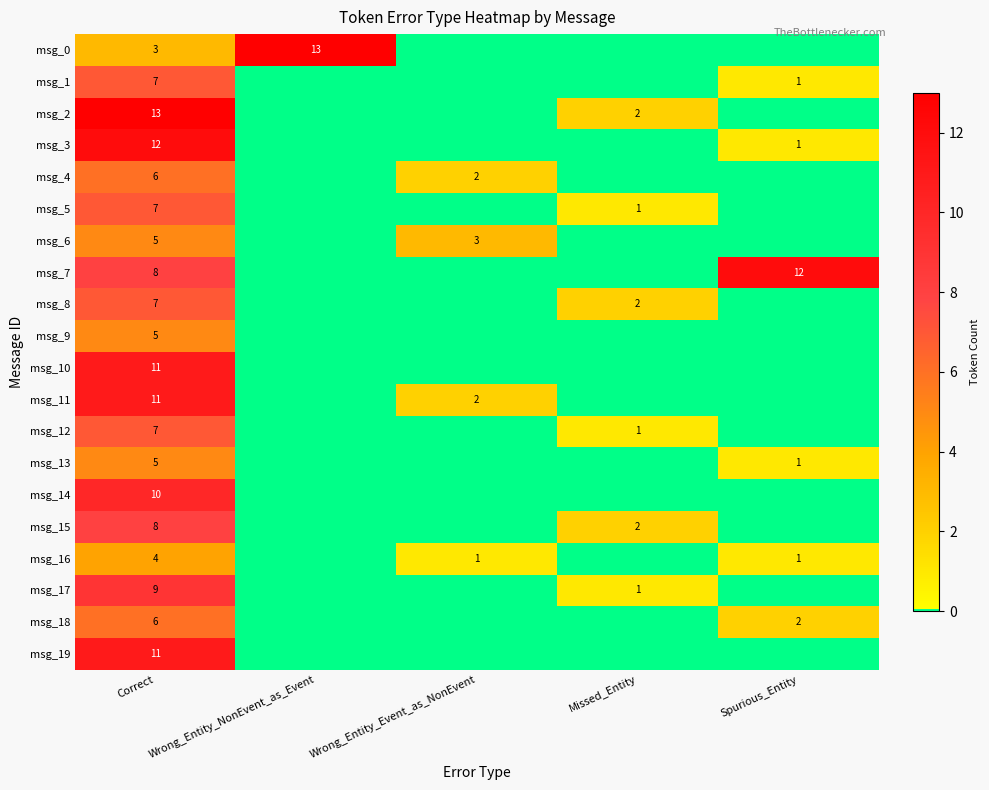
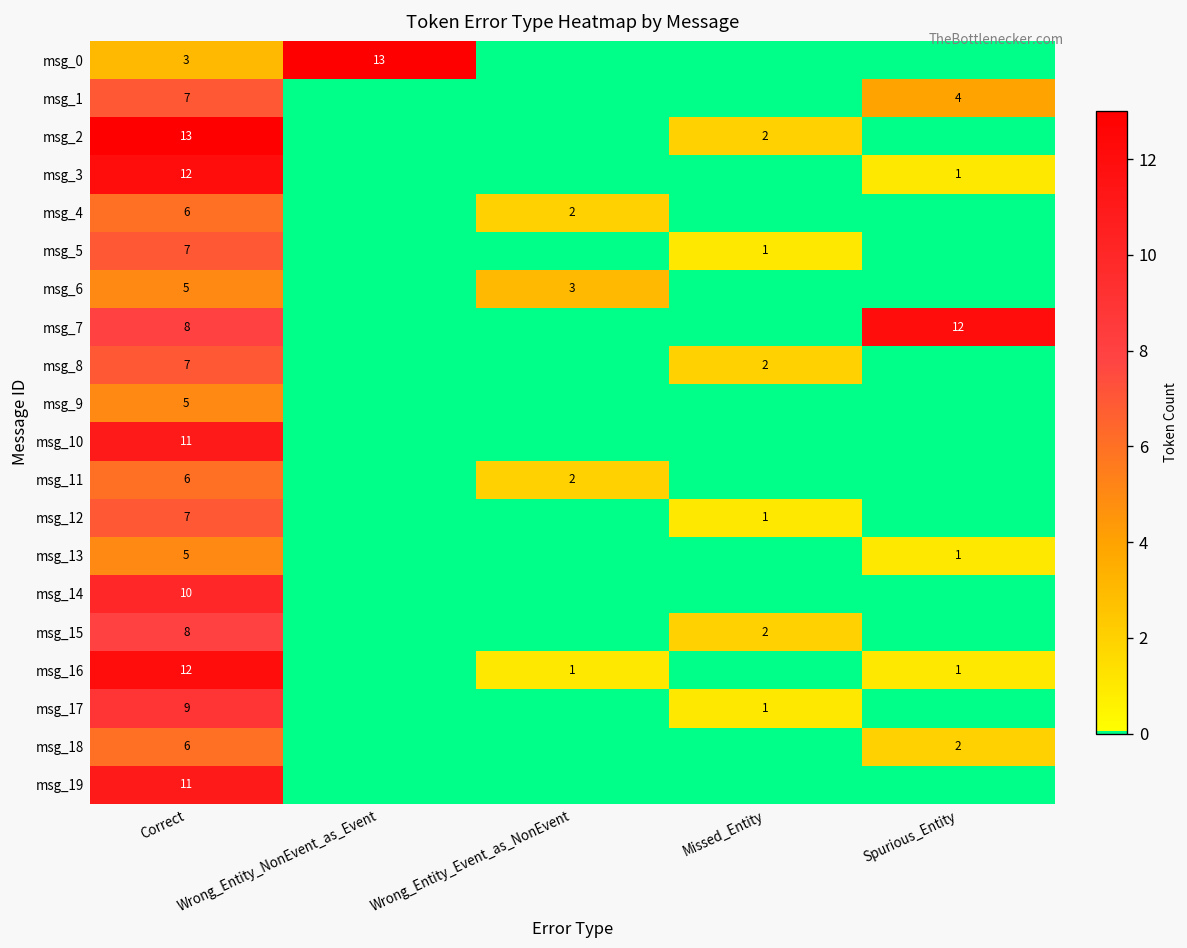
msg_1, Spurious_Entity: 1 -> 4
msg_11, Correct: 11 -> 6
msg_16, Correct: 4 -> 12
